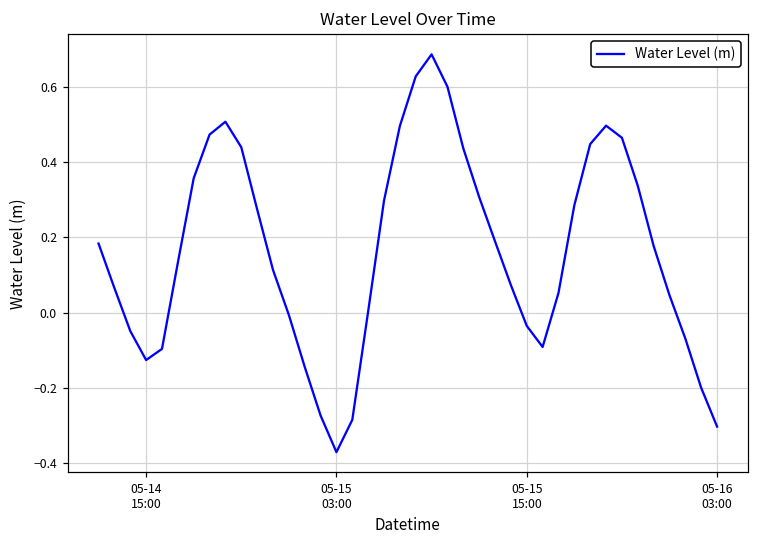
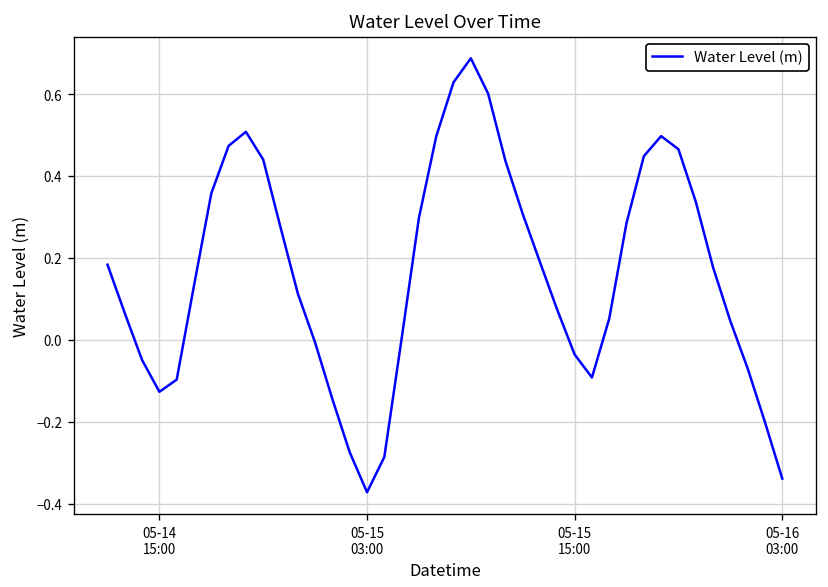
05-16 03:00: -0.30 -> -0.34
